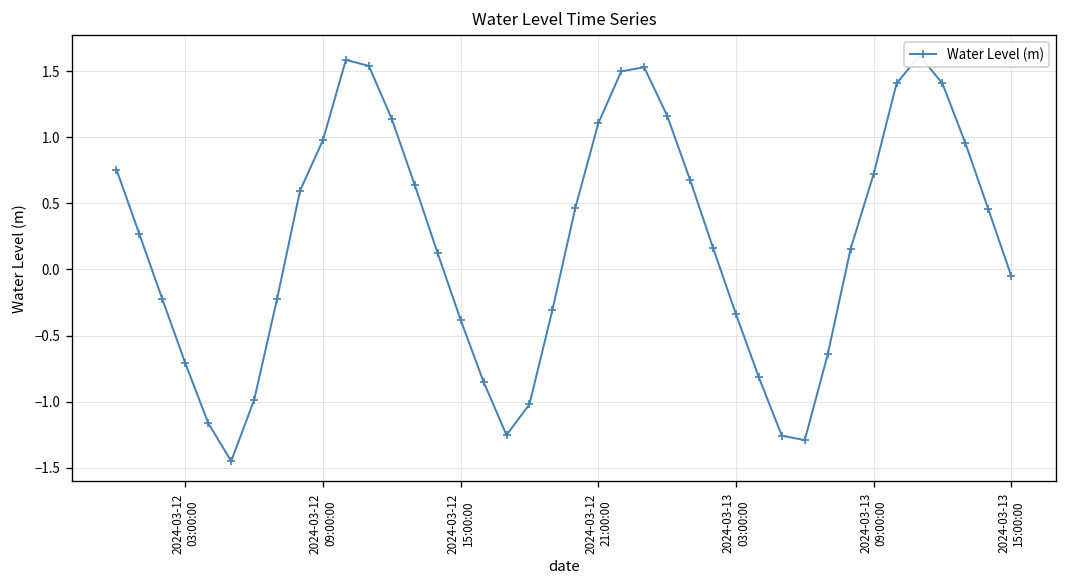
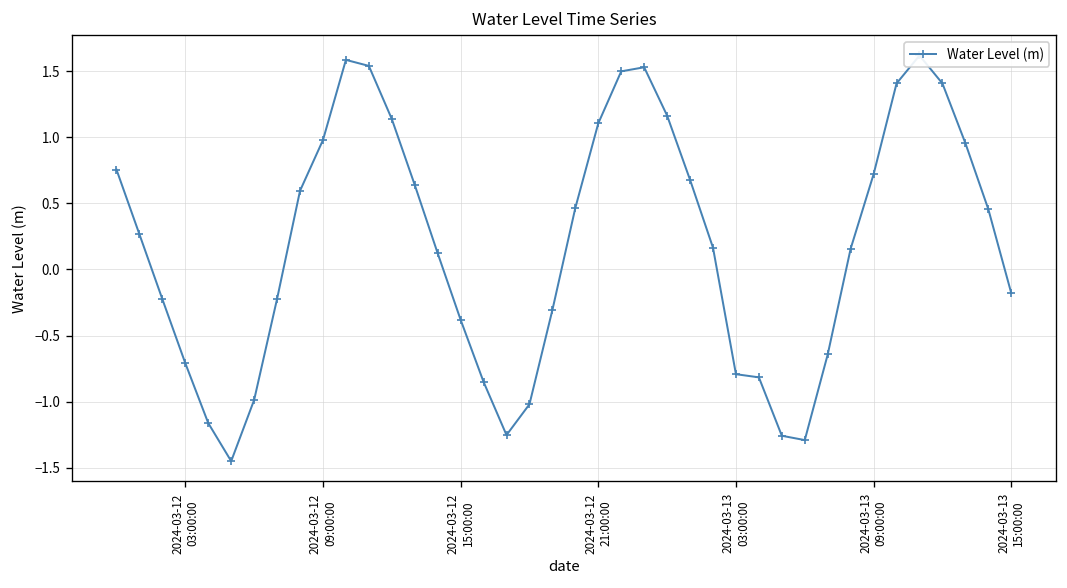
2024-03-13 03:00:00: -0.34 -> -0.79
2024-03-13 15:00:00: -0.05 -> -0.18
